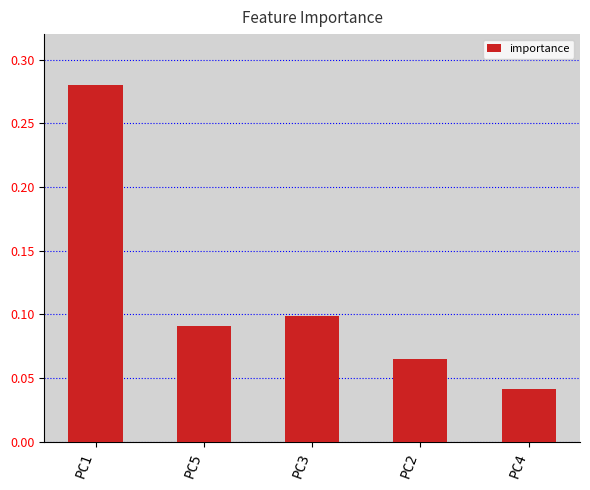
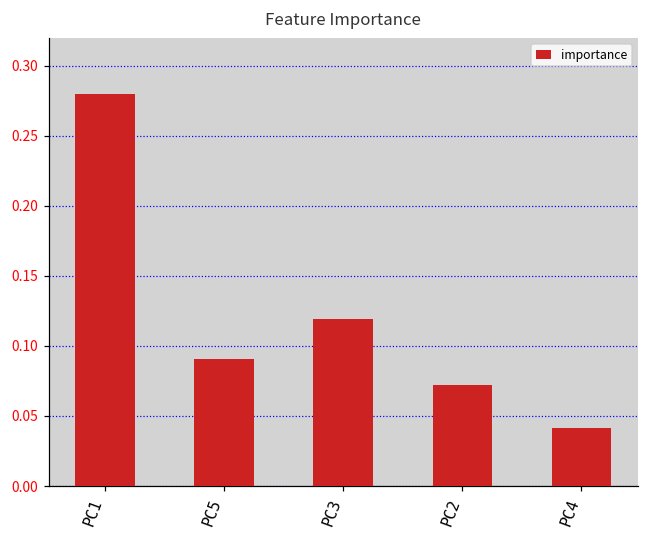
PC3: 0.099 -> 0.119
PC2: 0.065 -> 0.072
